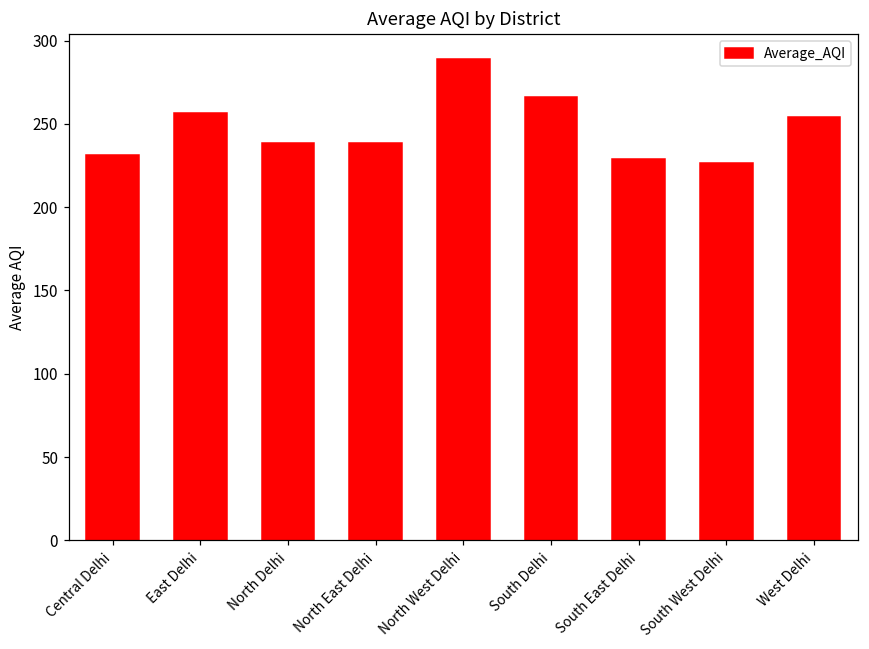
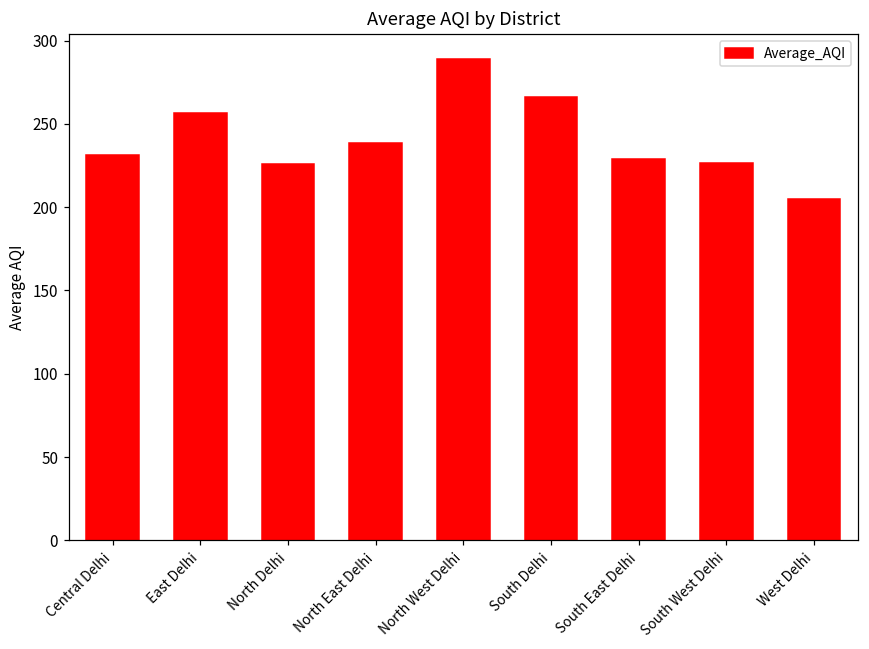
North Delhi: 239 -> 226
West Delhi: 254 -> 205
